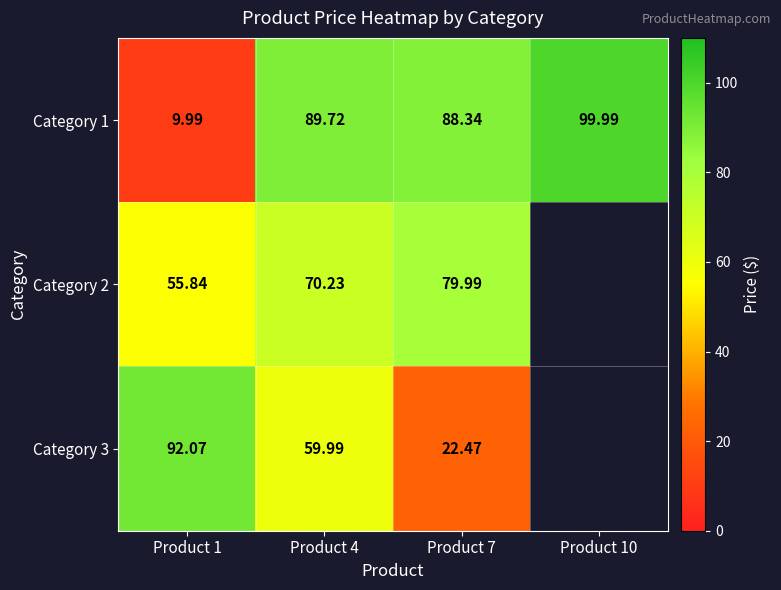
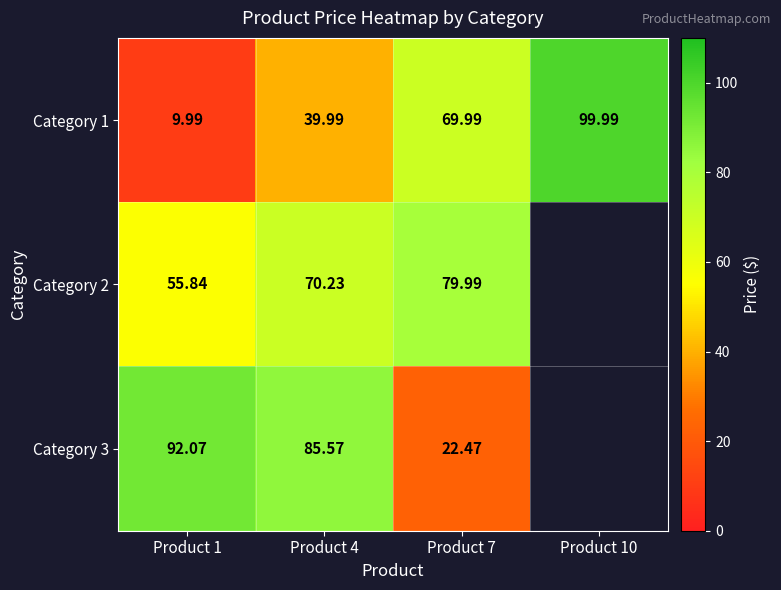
Category 1, Product 4: 89.72 -> 39.99
Category 1, Product 7: 88.34 -> 69.99
Category 3, Product 4: 59.99 -> 85.57
